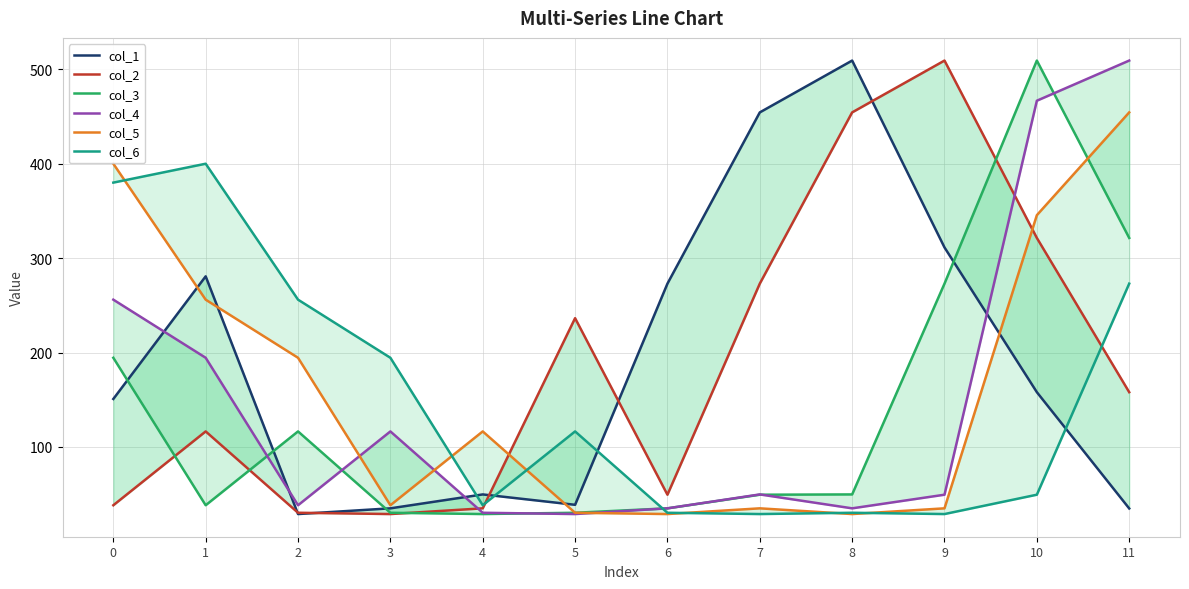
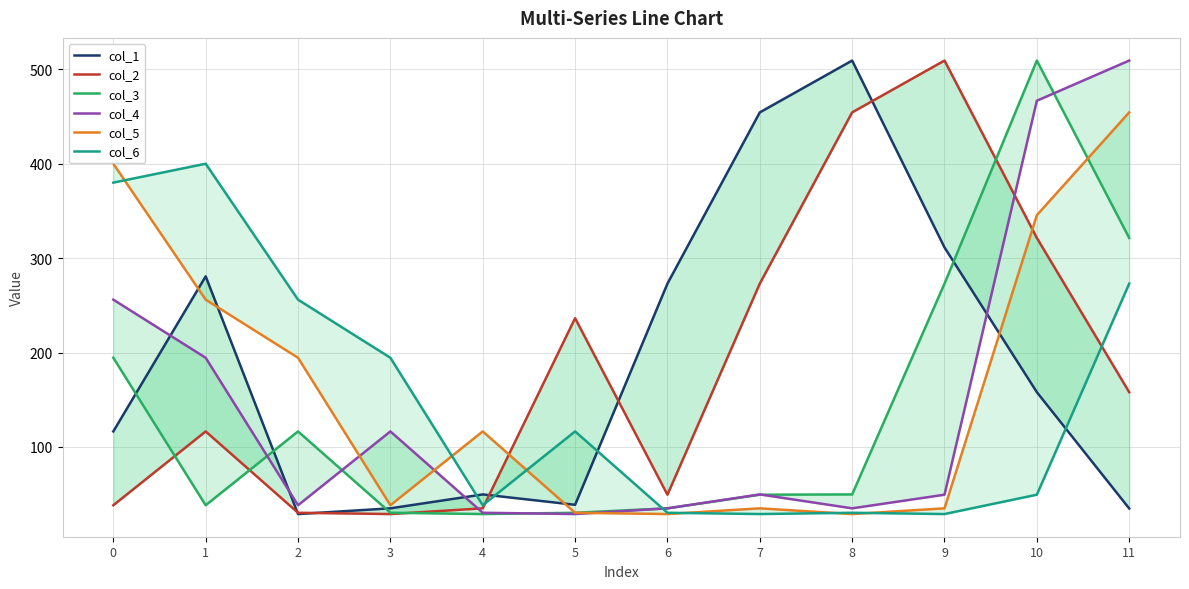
col_1, 0: 150 -> 120
